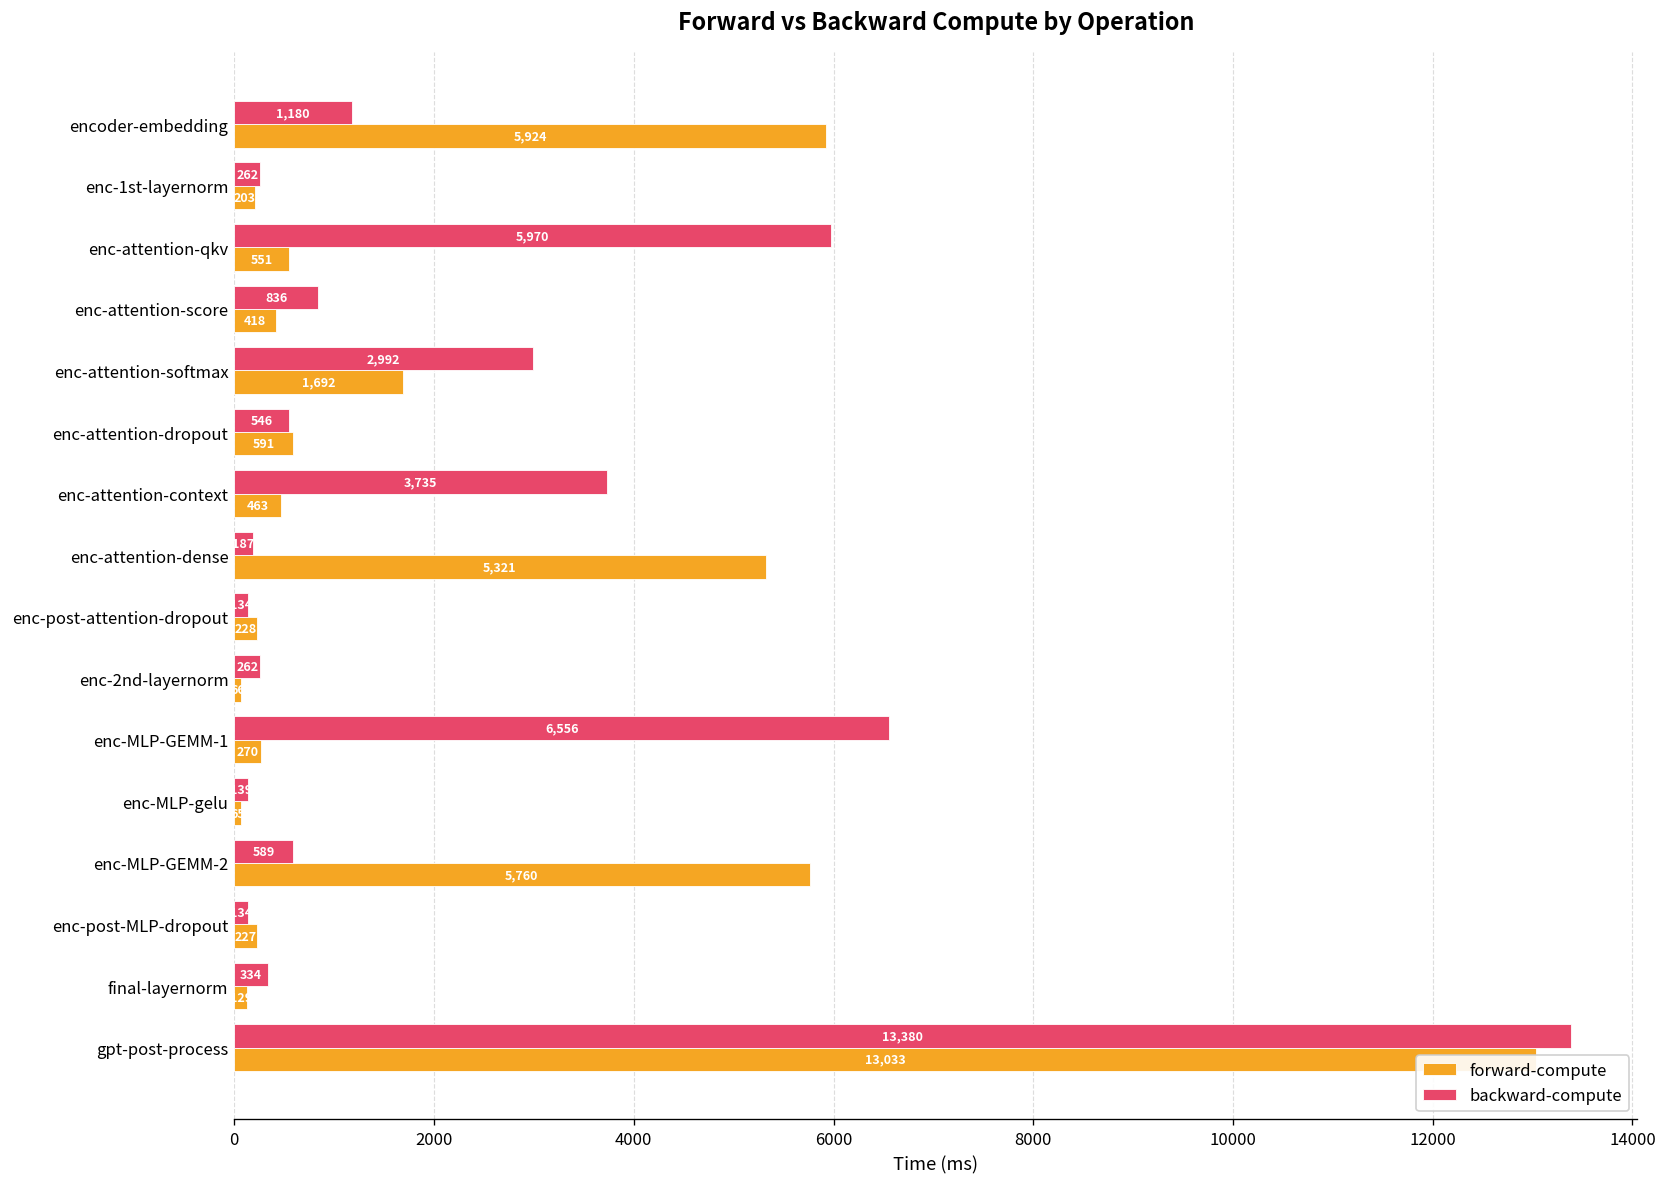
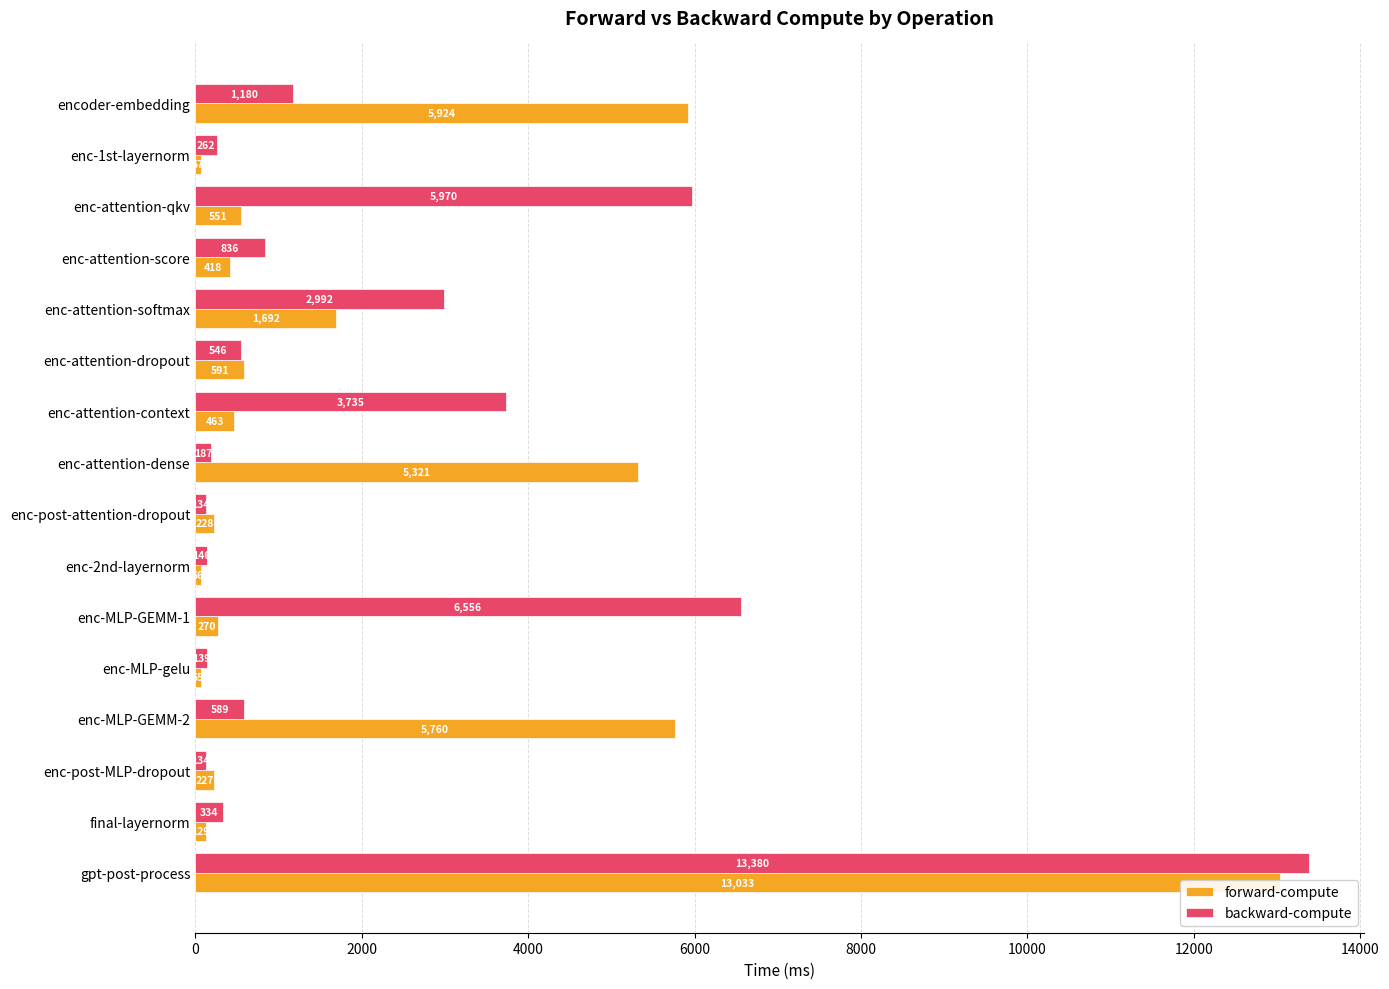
forward-compute, enc-1st-layernorm: 200 -> 100
backward-compute, enc-2nd-layernorm: 300 -> 100
